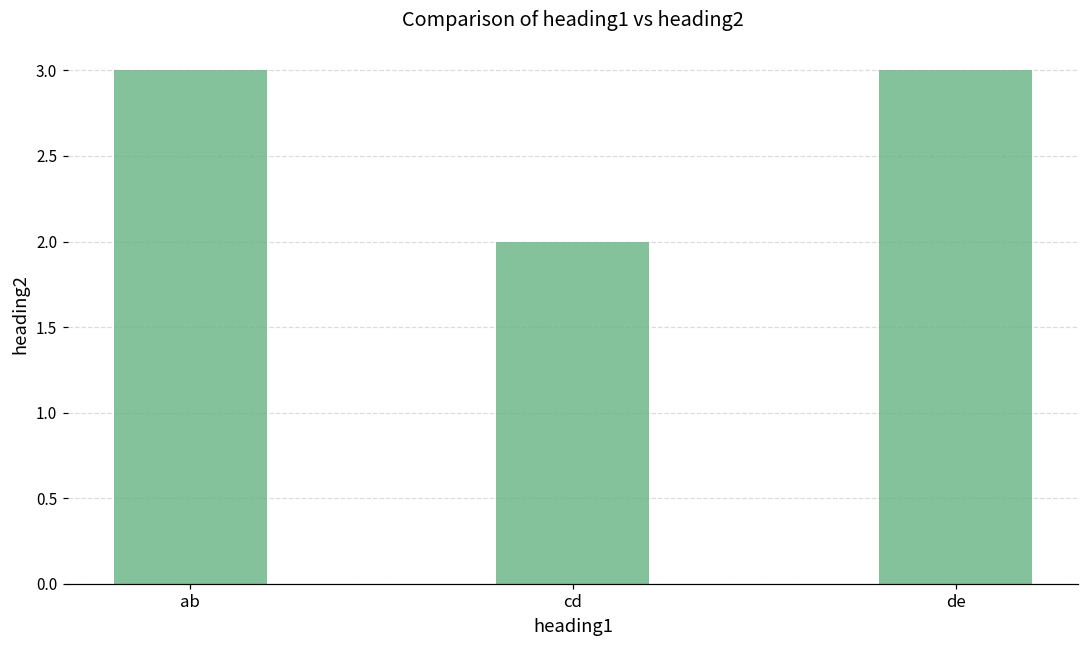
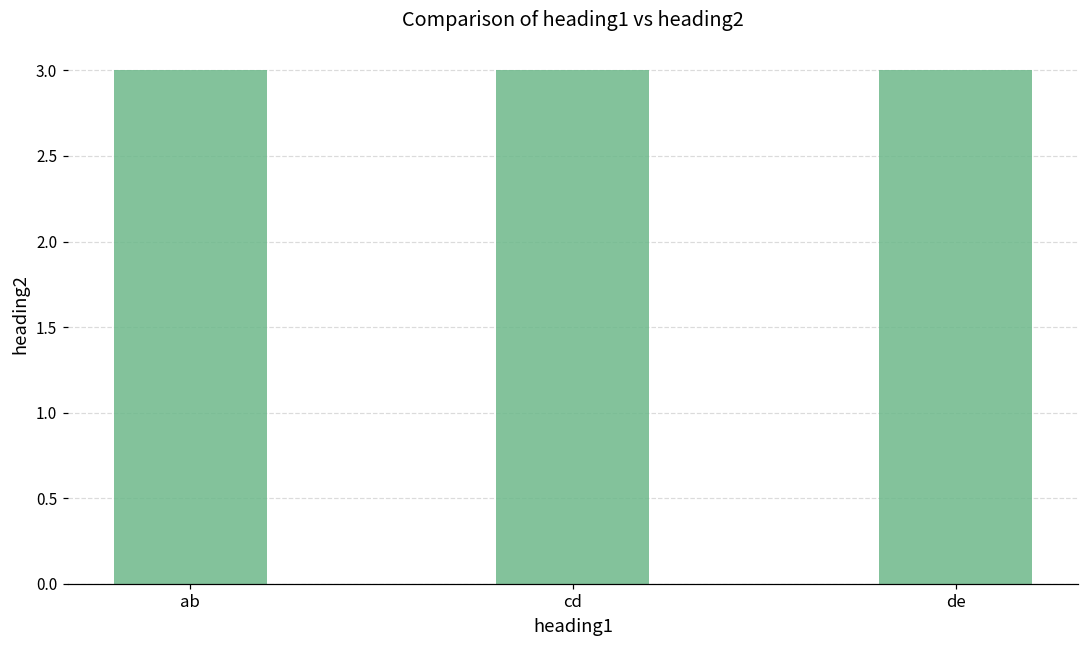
cd: 2 -> 3
